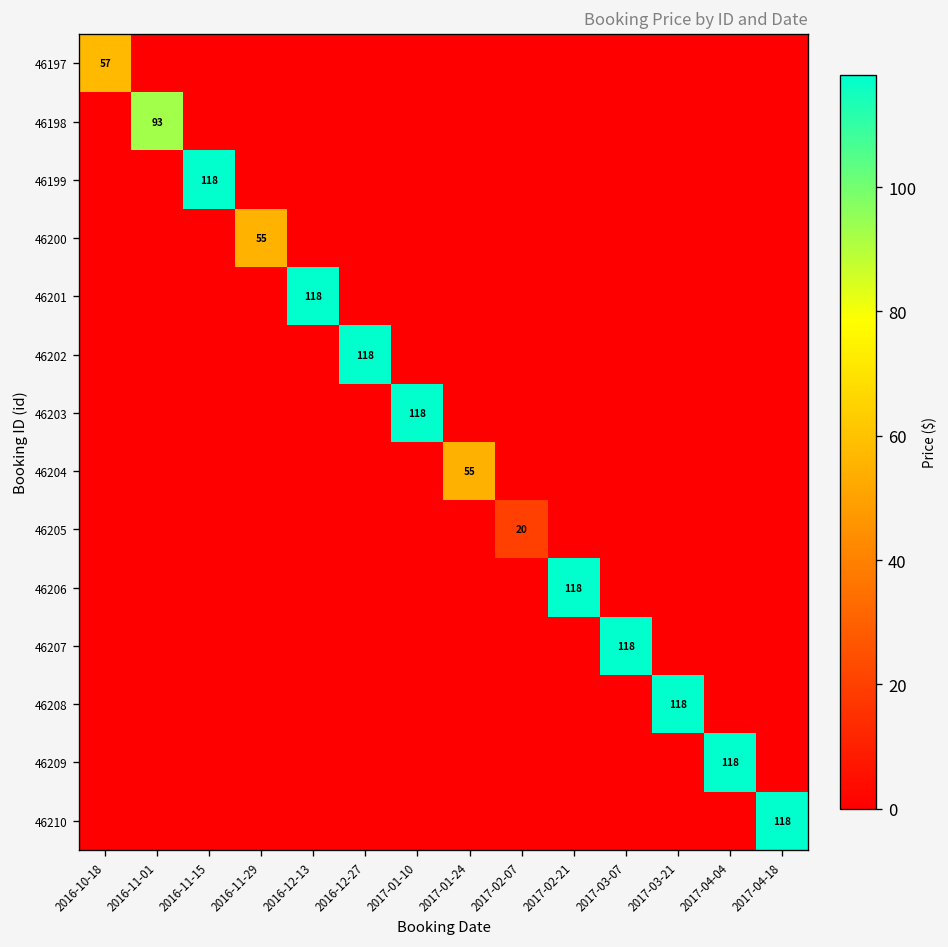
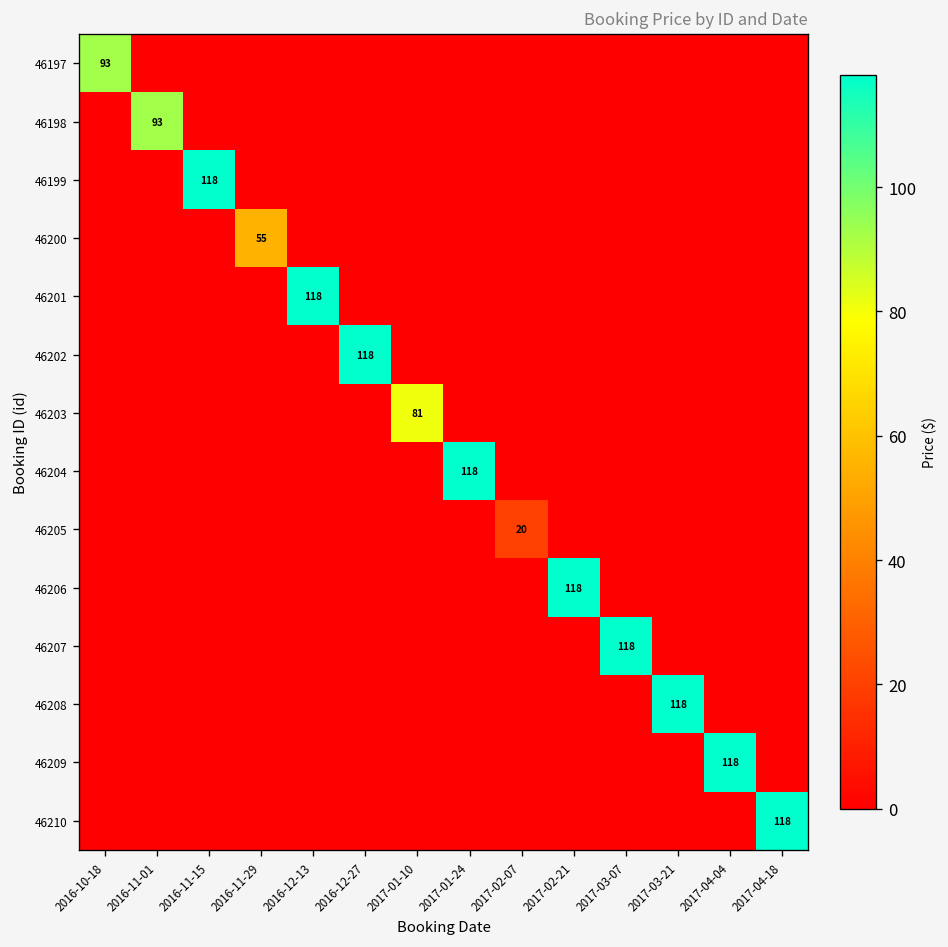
46197, 2016-10-18: 57 -> 93
46203, 2017-01-10: 118 -> 81
46204, 2017-01-24: 55 -> 118
